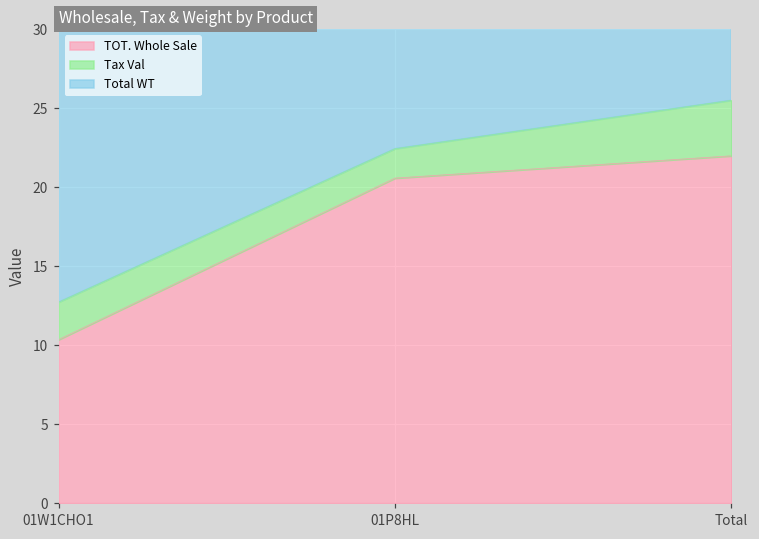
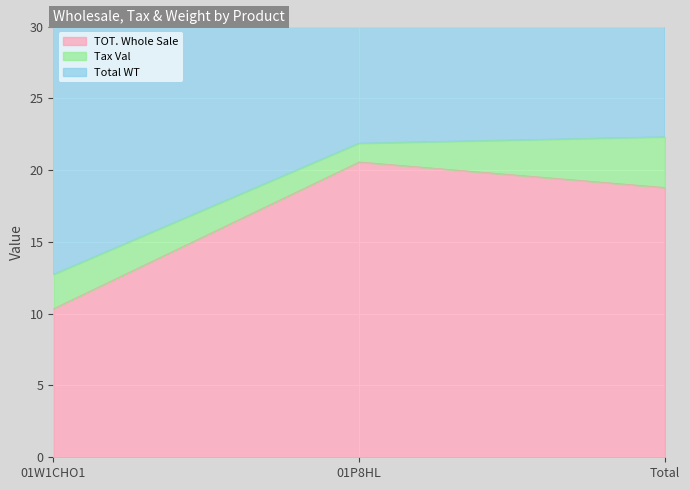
Tax Val, 01P8HL: 1.9 -> 1.3
TOT. Whole Sale, Total: 22.0 -> 18.8
